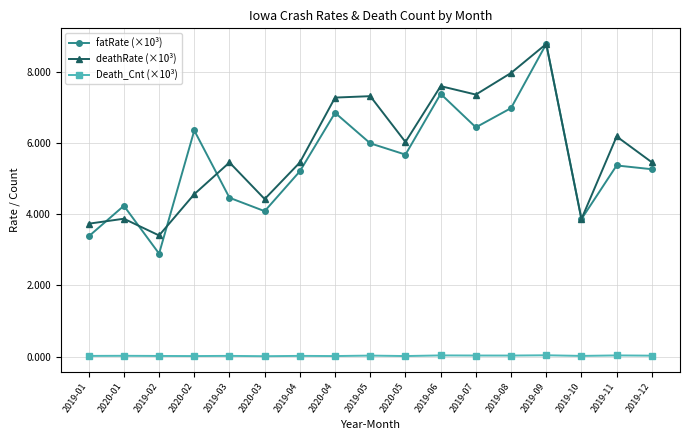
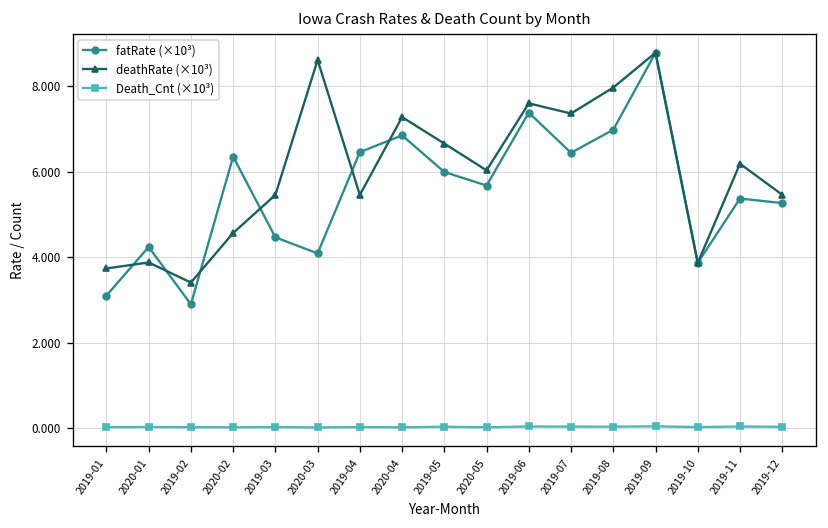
fatRate (×10³), 2019-01: 3.4 -> 3.1
deathRate (×10³), 2020-03: 4.4 -> 8.6
fatRate (×10³), 2019-04: 5.2 -> 6.5
deathRate (×10³), 2019-05: 7.3 -> 6.7
